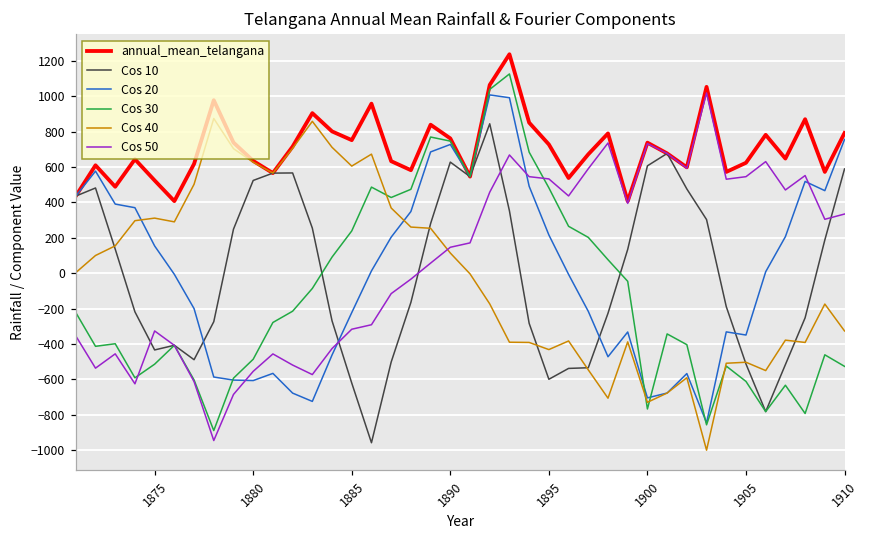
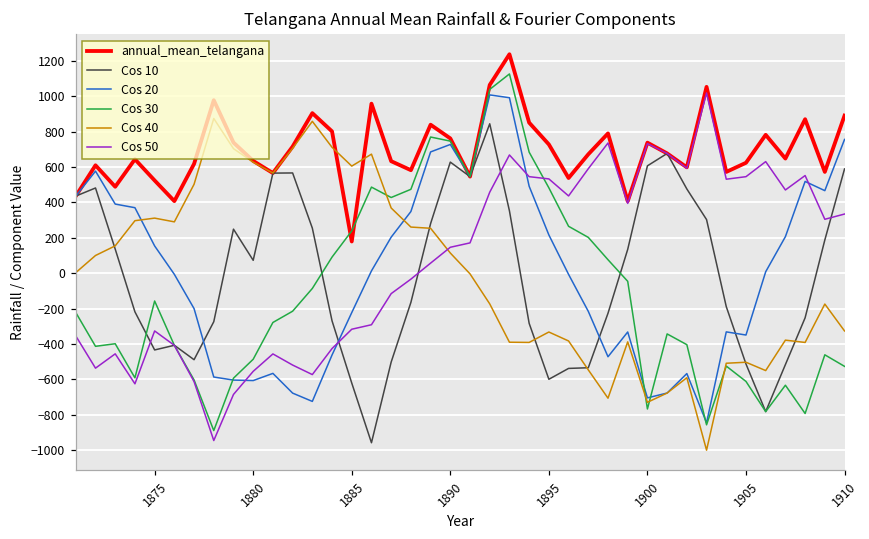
Cos 30, 1875: -510 -> -160
Cos 10, 1880: 520 -> 70
annual_mean_telangana, 1885: 750 -> 180
Cos 40, 1895: -430 -> -330
annual_mean_telangana, 1910: 790 -> 890
